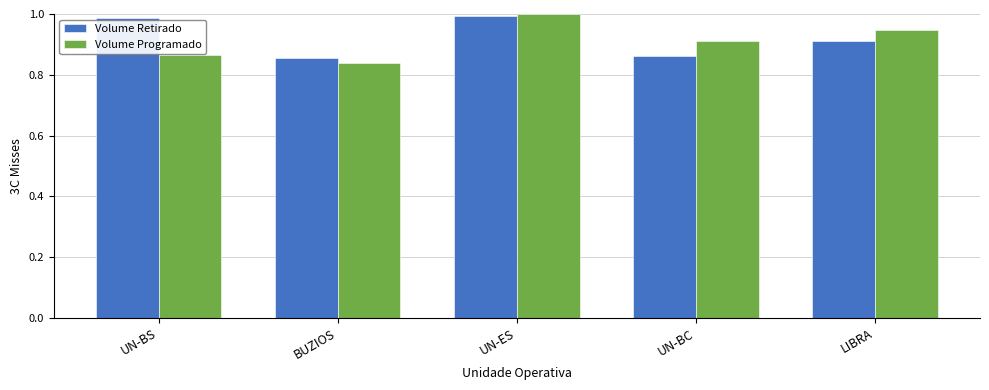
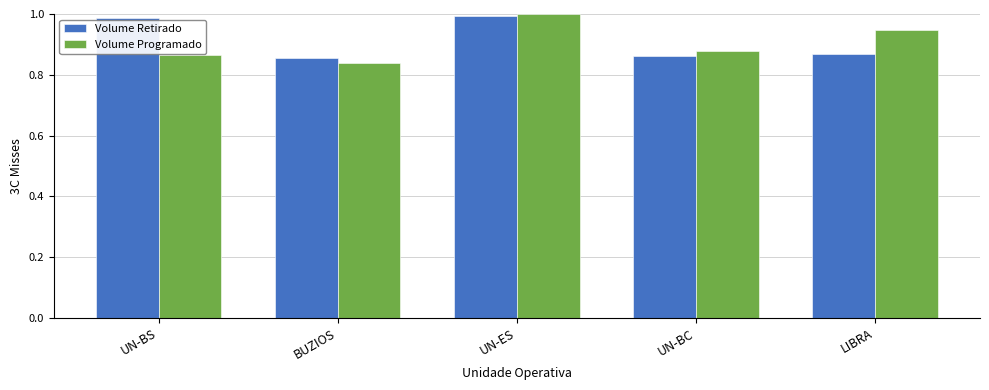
Volume Programado, UN-BC: 0.91 -> 0.88
Volume Retirado, LIBRA: 0.91 -> 0.87
